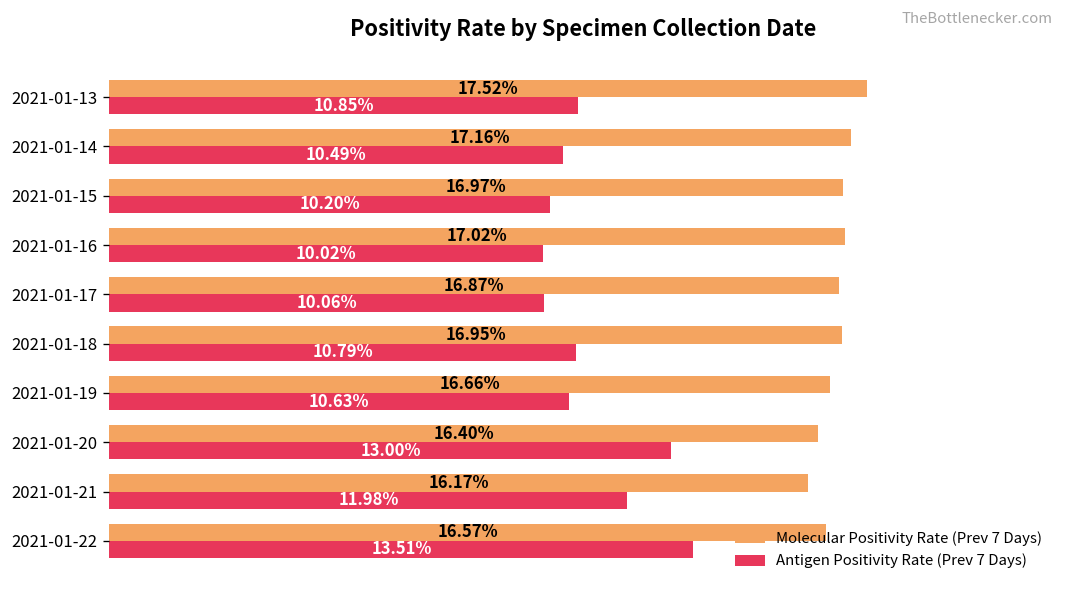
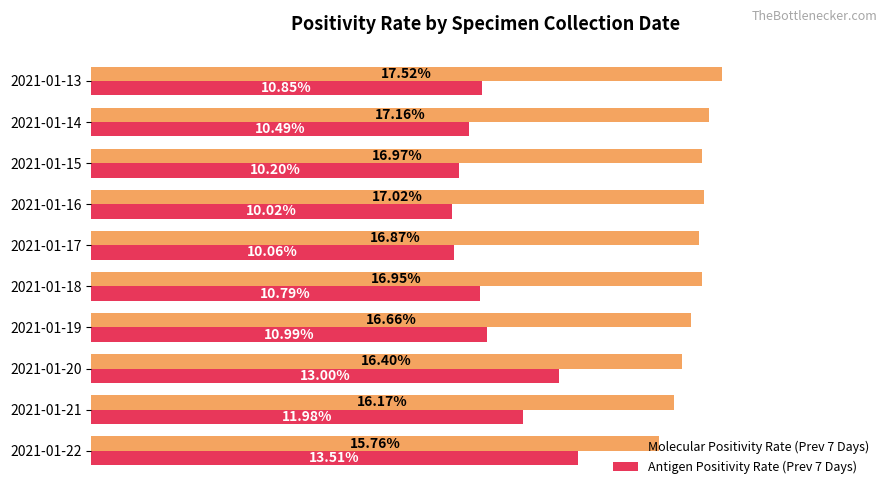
Antigen Positivity Rate (Prev 7 Days), 2021-01-19: 10.63% -> 10.99%
Molecular Positivity Rate (Prev 7 Days), 2021-01-22: 16.57% -> 15.76%
